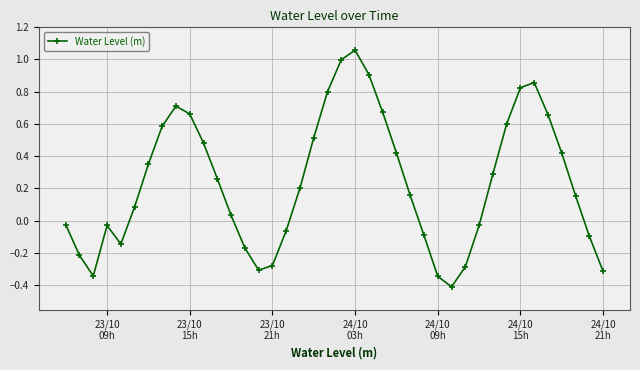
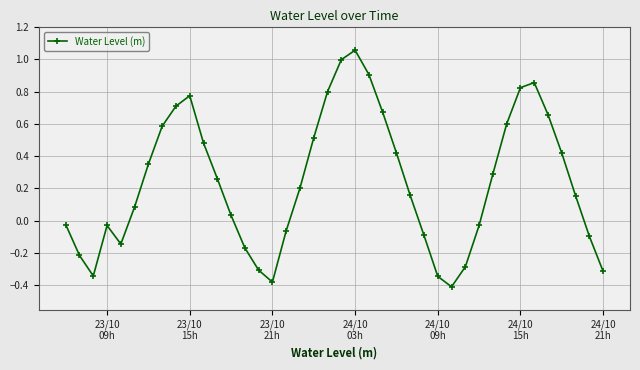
23/10 15h: 0.66 -> 0.77
23/10 21h: -0.28 -> -0.38
